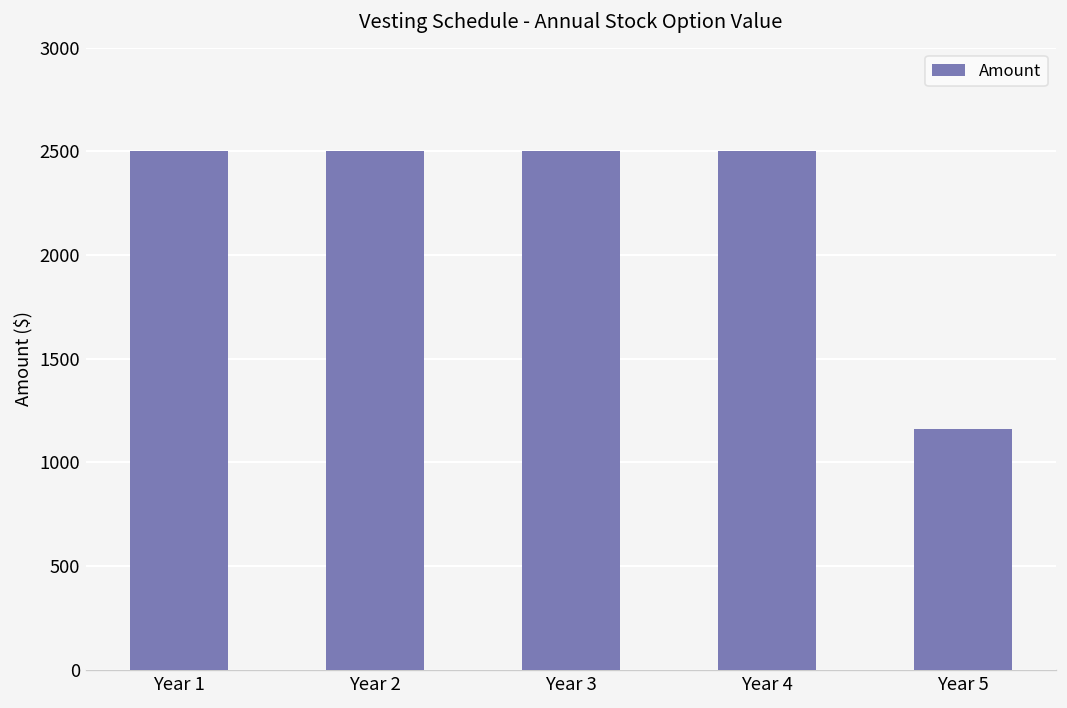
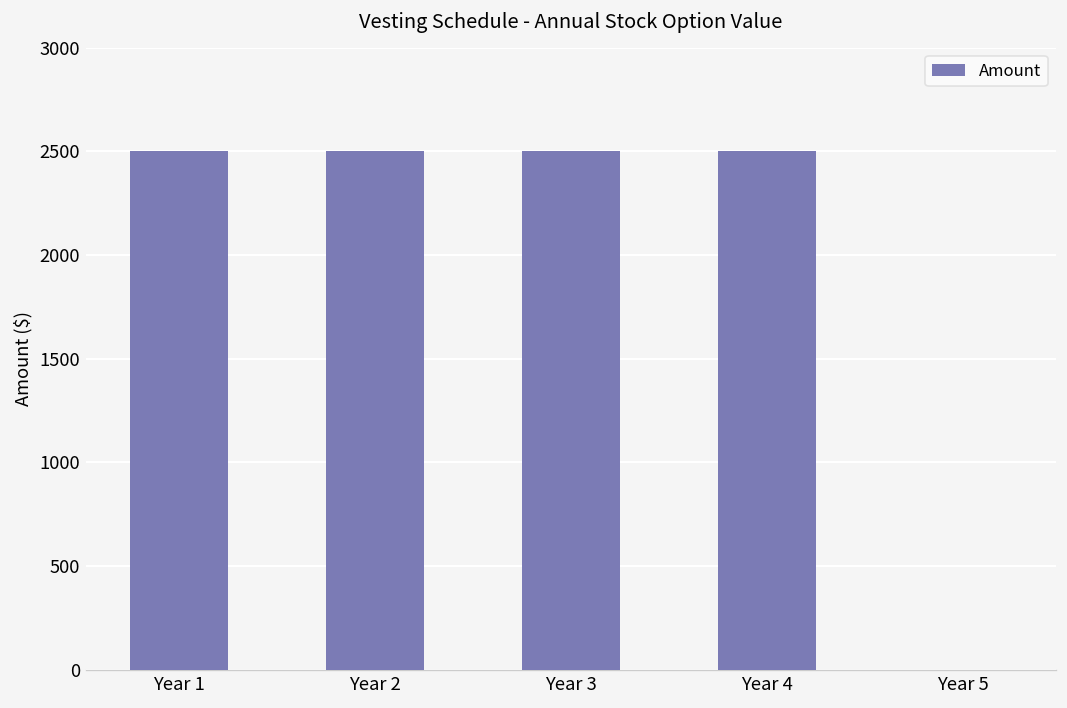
Year 5: 1160 -> 0
